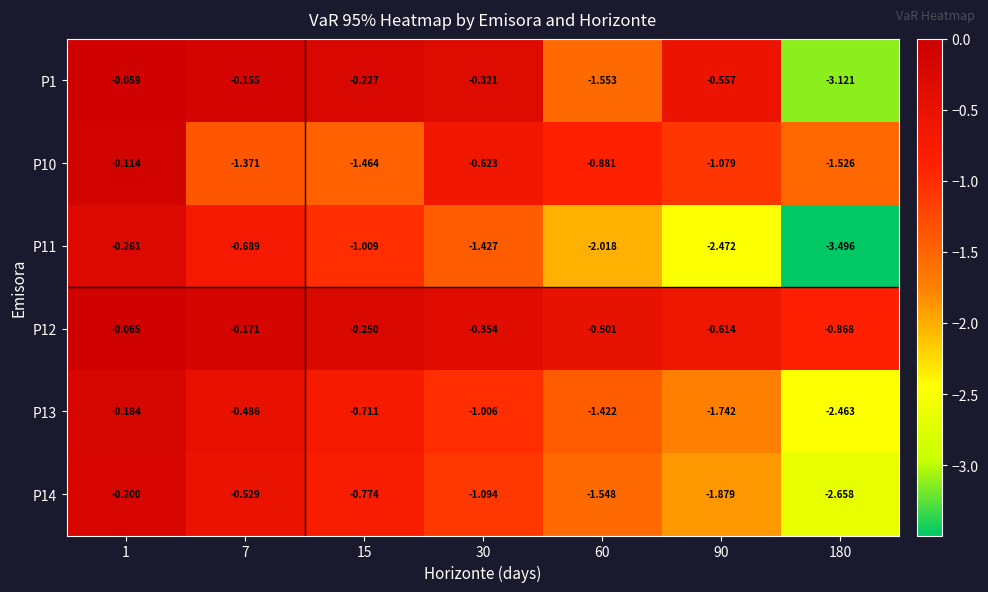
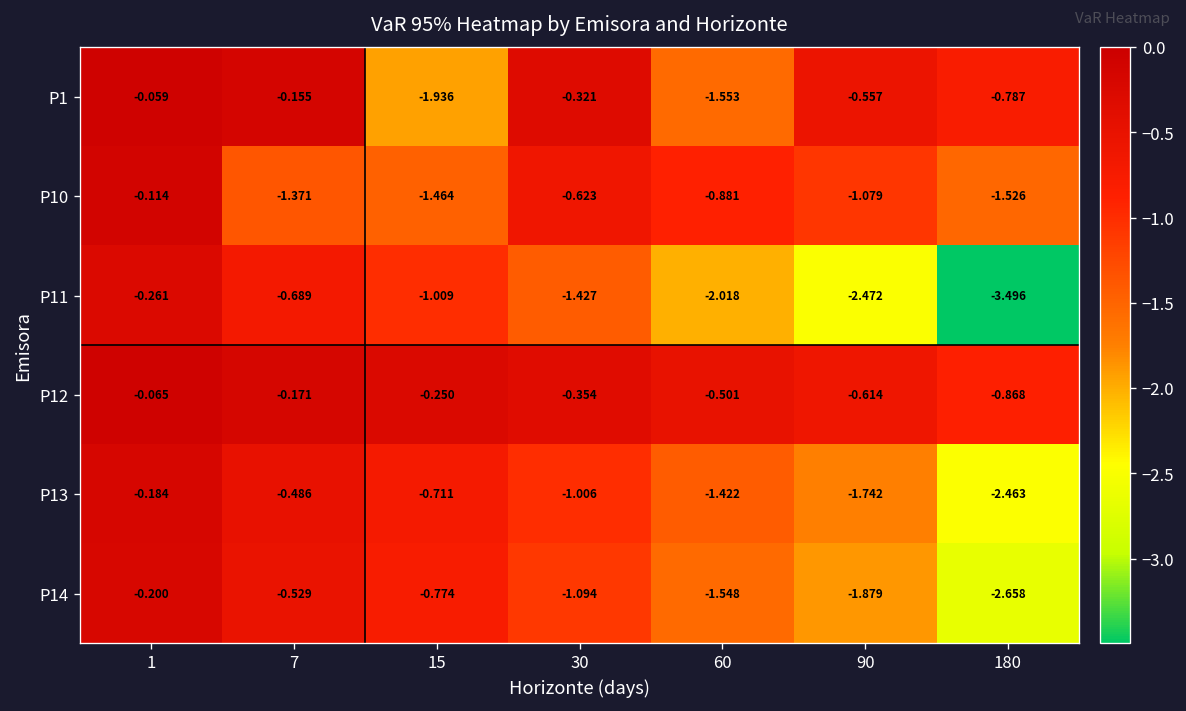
P1, 15: -0.227 -> -1.936
P1, 180: -3.121 -> -0.787
